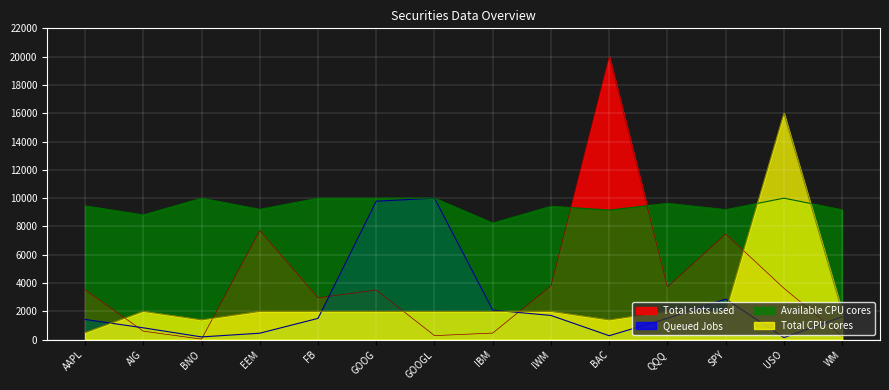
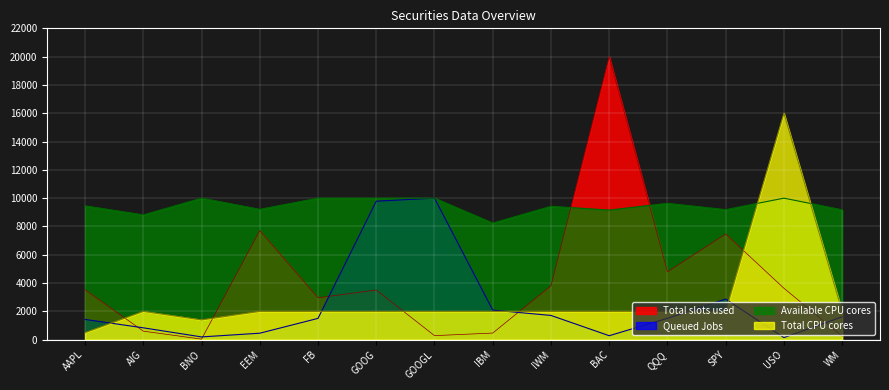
Total CPU cores, BAC: 1400 -> 2000
Total slots used, QQQ: 3700 -> 4800
